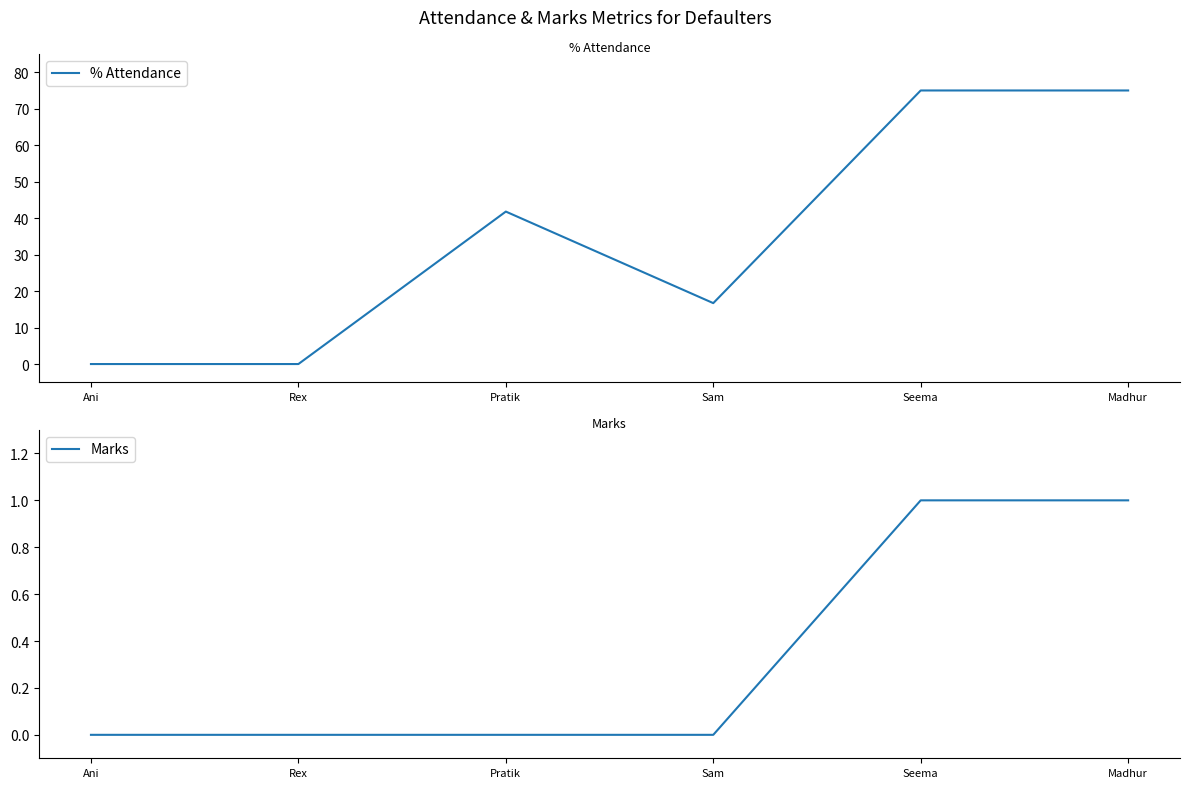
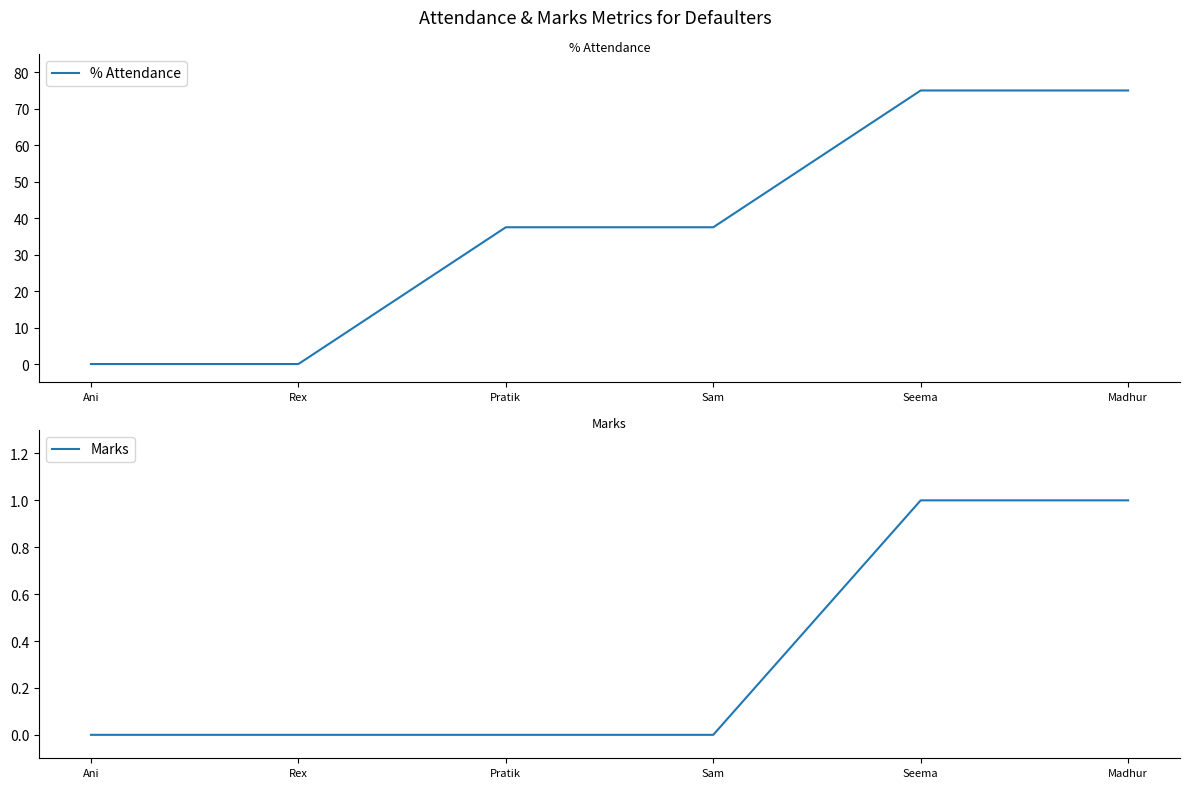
% Attendance, Pratik: 42 -> 38
% Attendance, Sam: 17 -> 38
